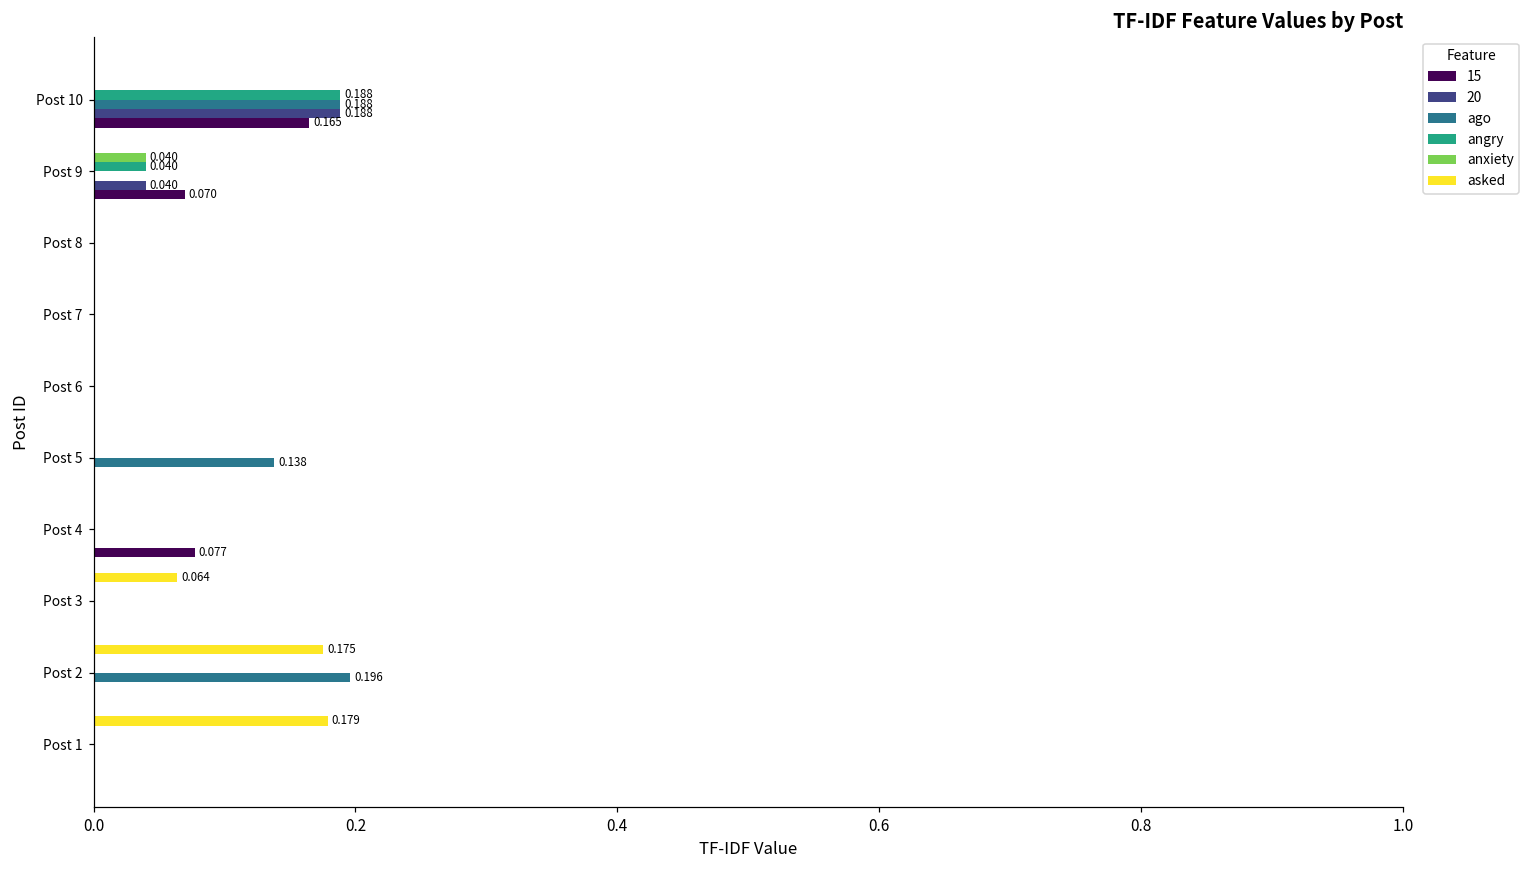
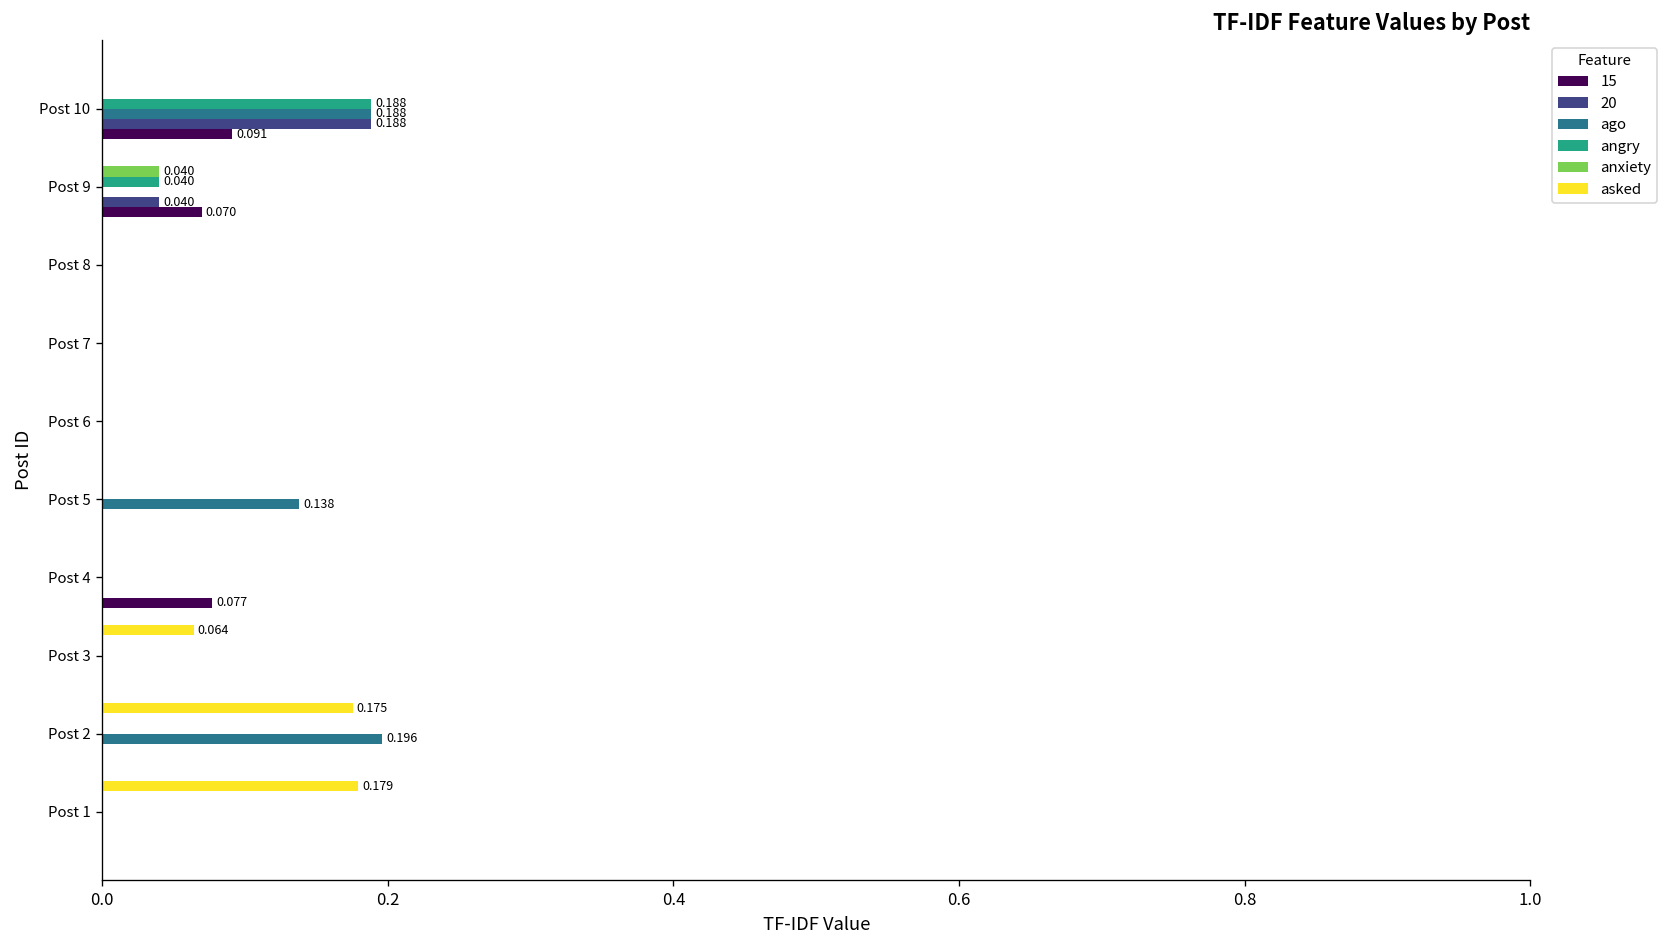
15, Post 10: 0.165 -> 0.091
